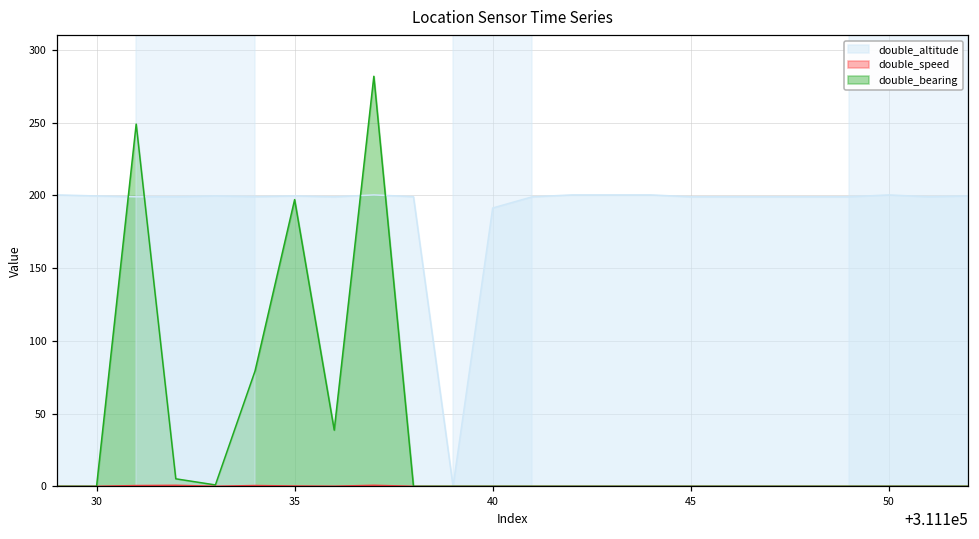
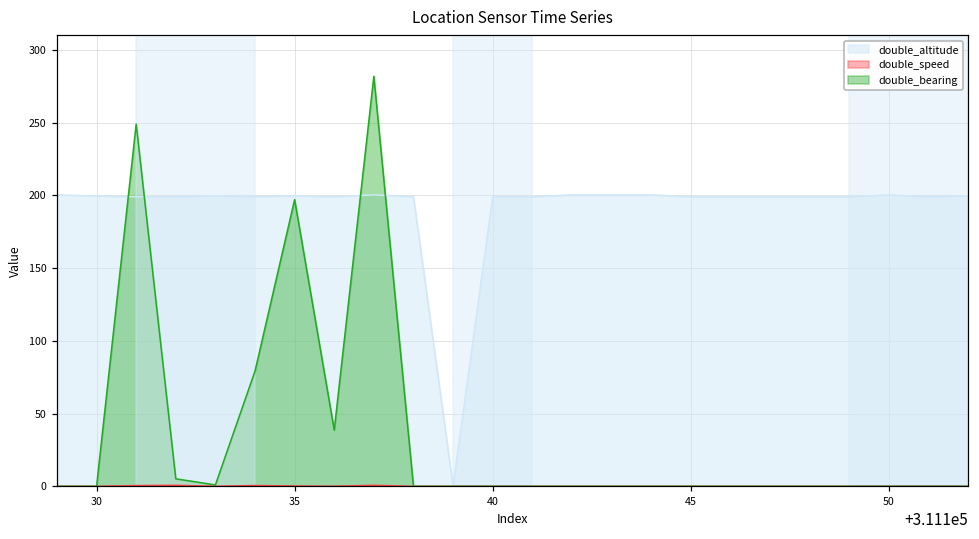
double_altitude, 40: 191 -> 199
